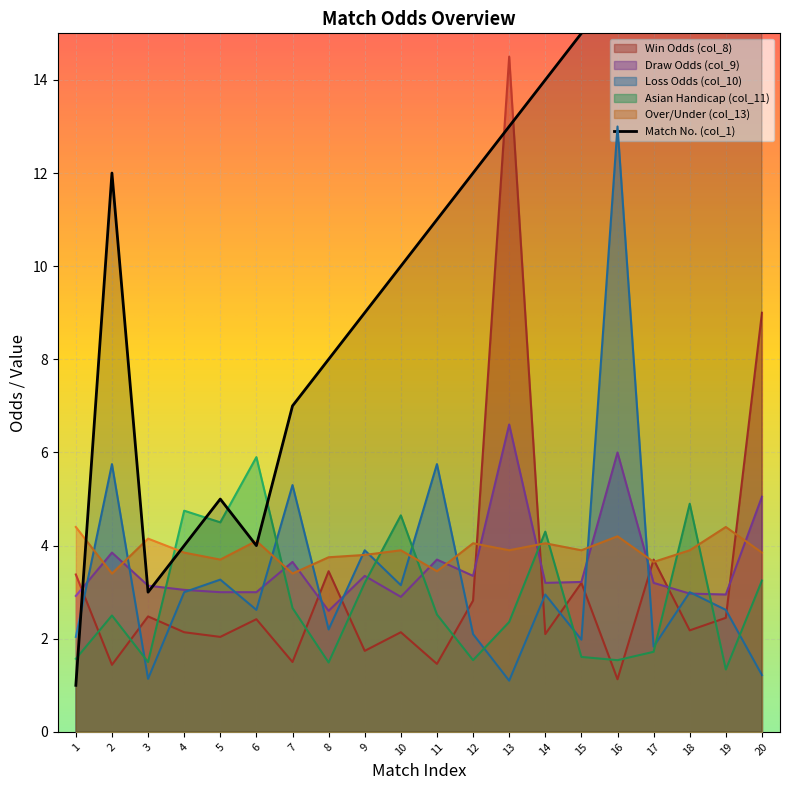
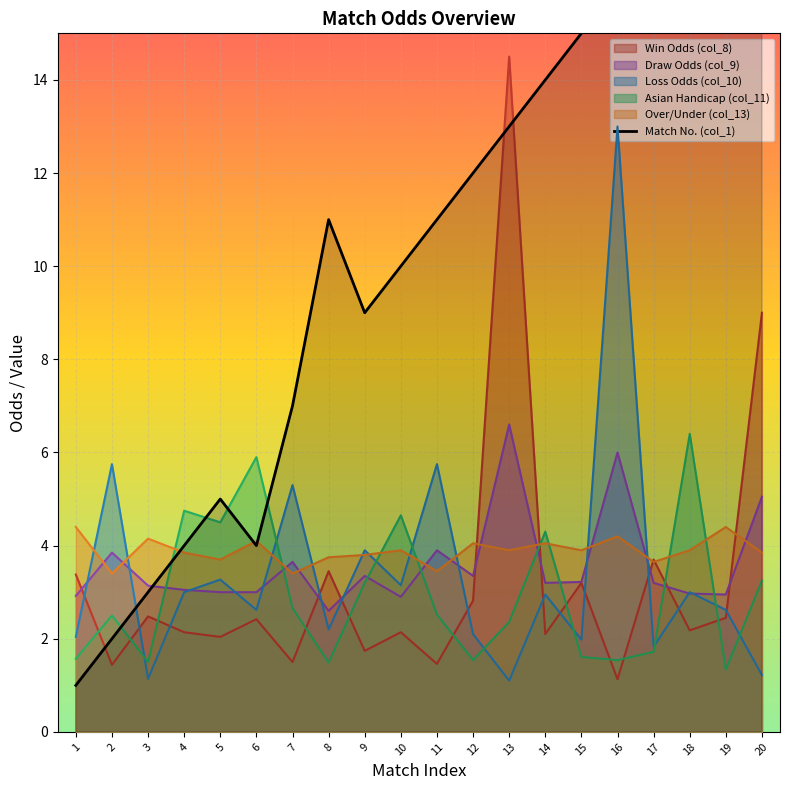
Match No. (col_1), 2: 12 -> 2
Match No. (col_1), 8: 8 -> 11
Draw Odds (col_9), 11: 3.7 -> 3.9
Asian Handicap (col_11), 18: 4.9 -> 6.4
